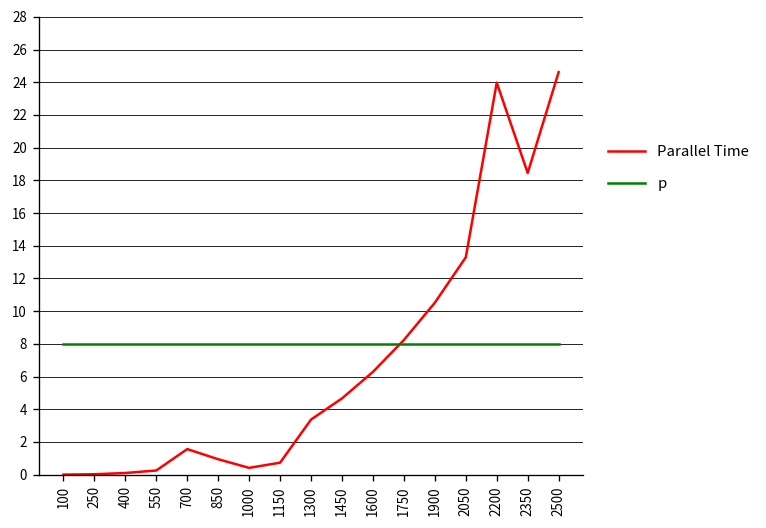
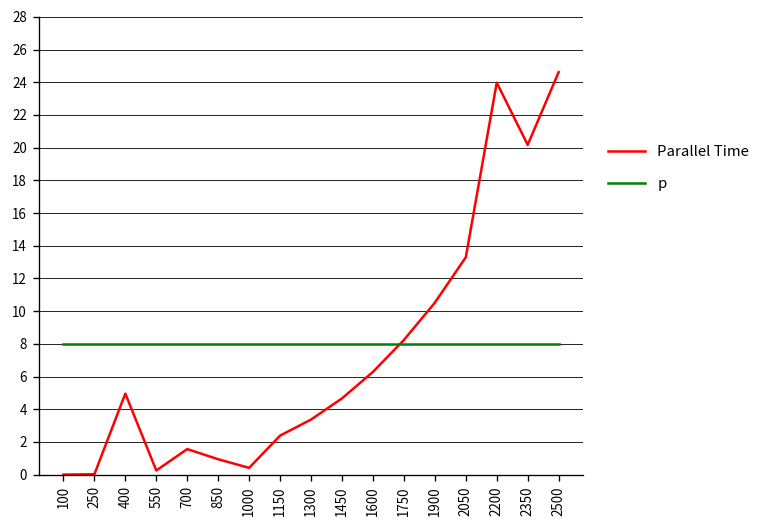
Parallel Time, 400: 0.1 -> 5.0
Parallel Time, 1150: 0.7 -> 2.4
Parallel Time, 2350: 18.4 -> 20.2
